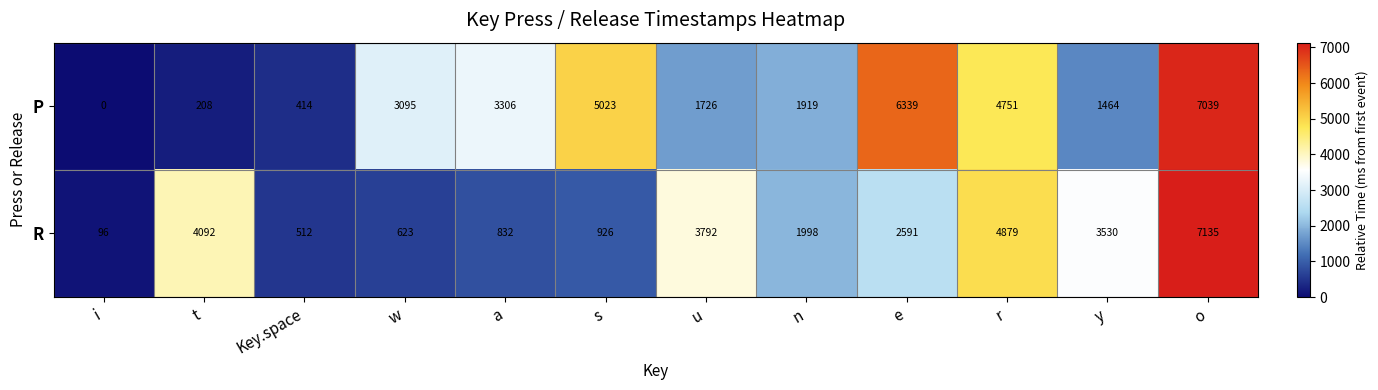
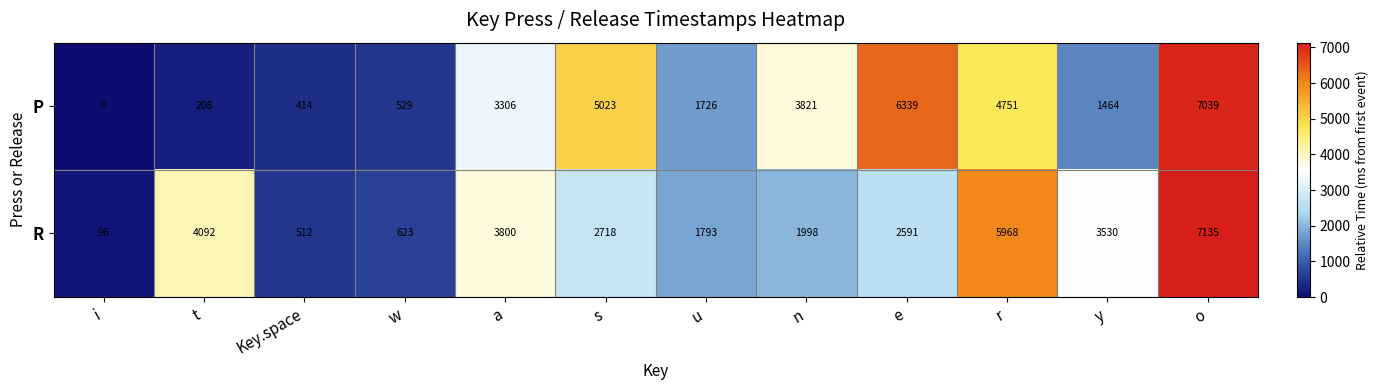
P, w: 3095 -> 529
P, n: 1919 -> 3821
R, a: 832 -> 3800
R, s: 926 -> 2718
R, u: 3792 -> 1793
R, r: 4879 -> 5968
